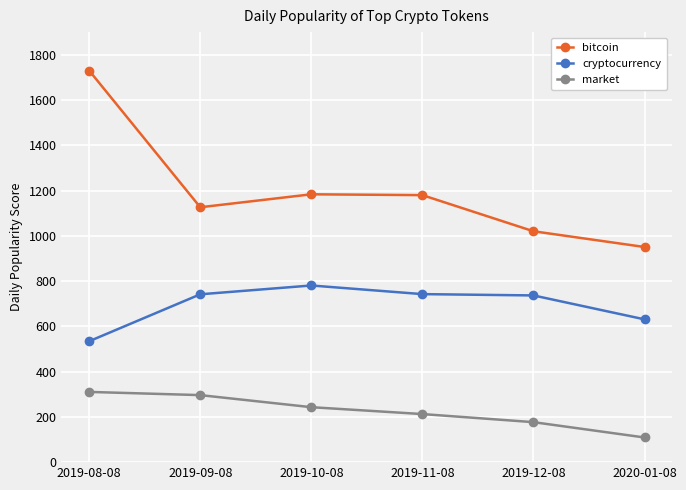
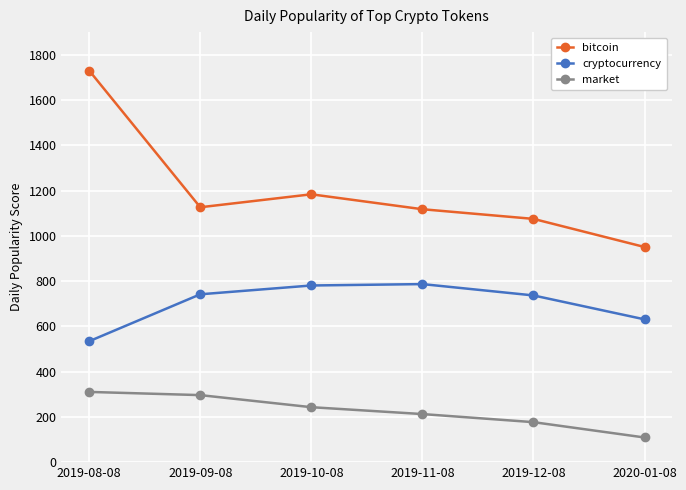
bitcoin, 2019-11-08: 1180 -> 1120
cryptocurrency, 2019-11-08: 740 -> 790
bitcoin, 2019-12-08: 1020 -> 1070
